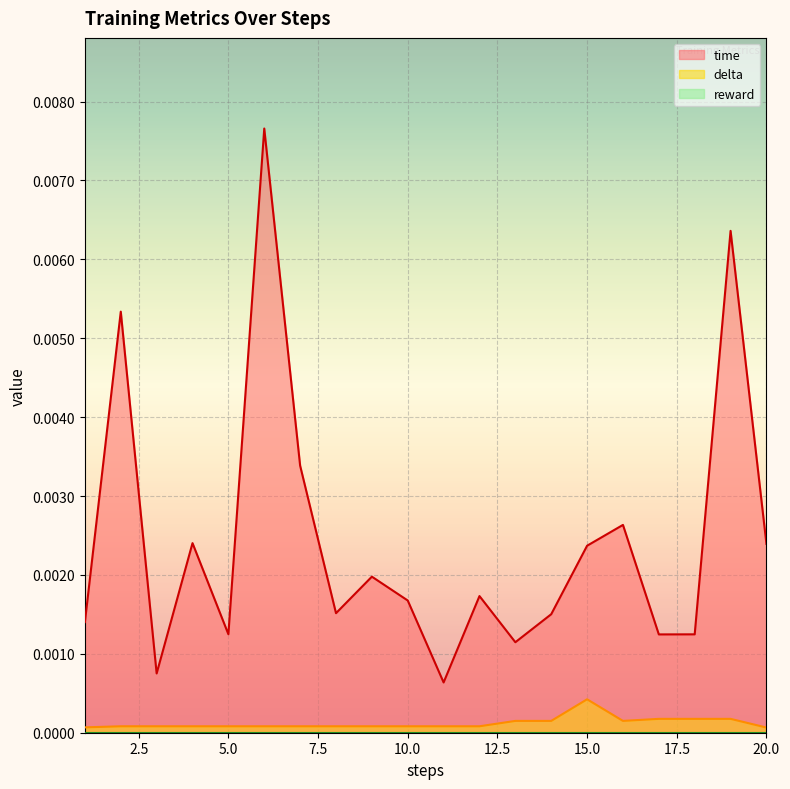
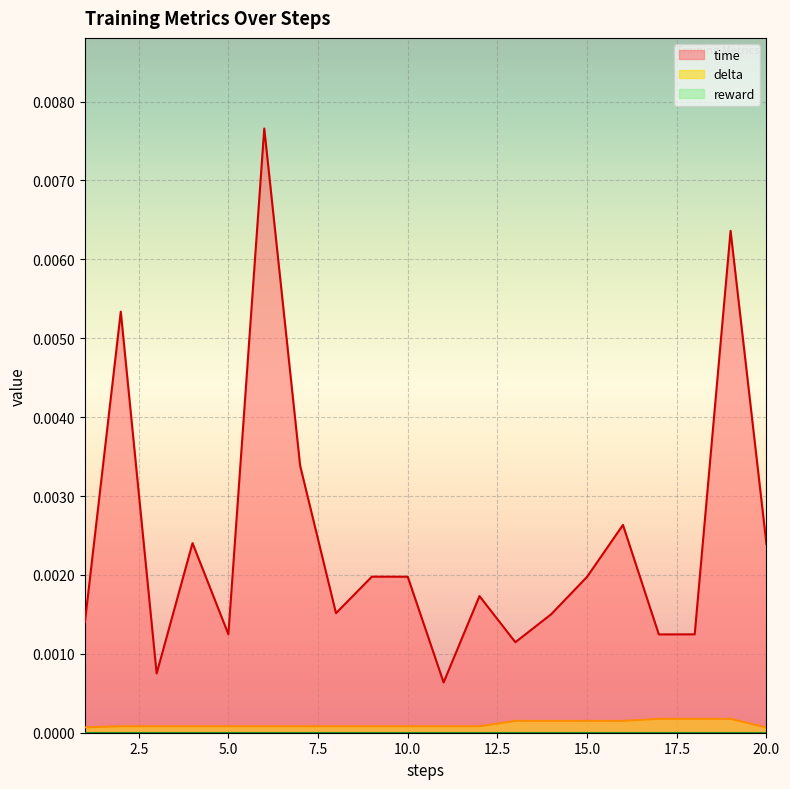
time, 10.0: 0.0017 -> 0.0020
time, 15.0: 0.0024 -> 0.0020
delta, 15.0: 0.0004 -> 0.0001
